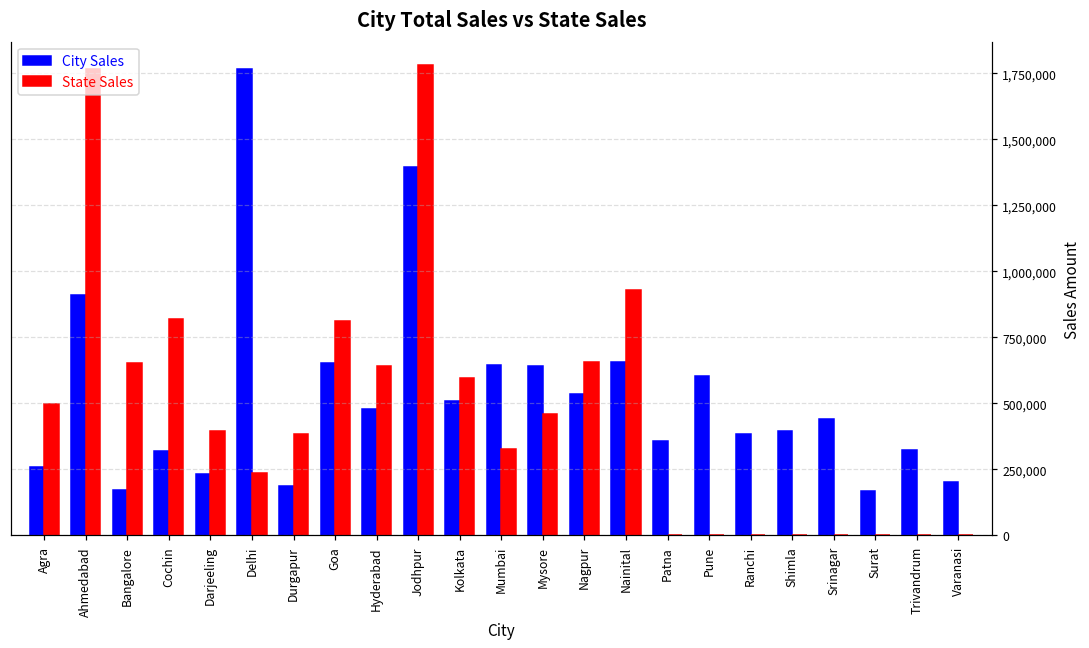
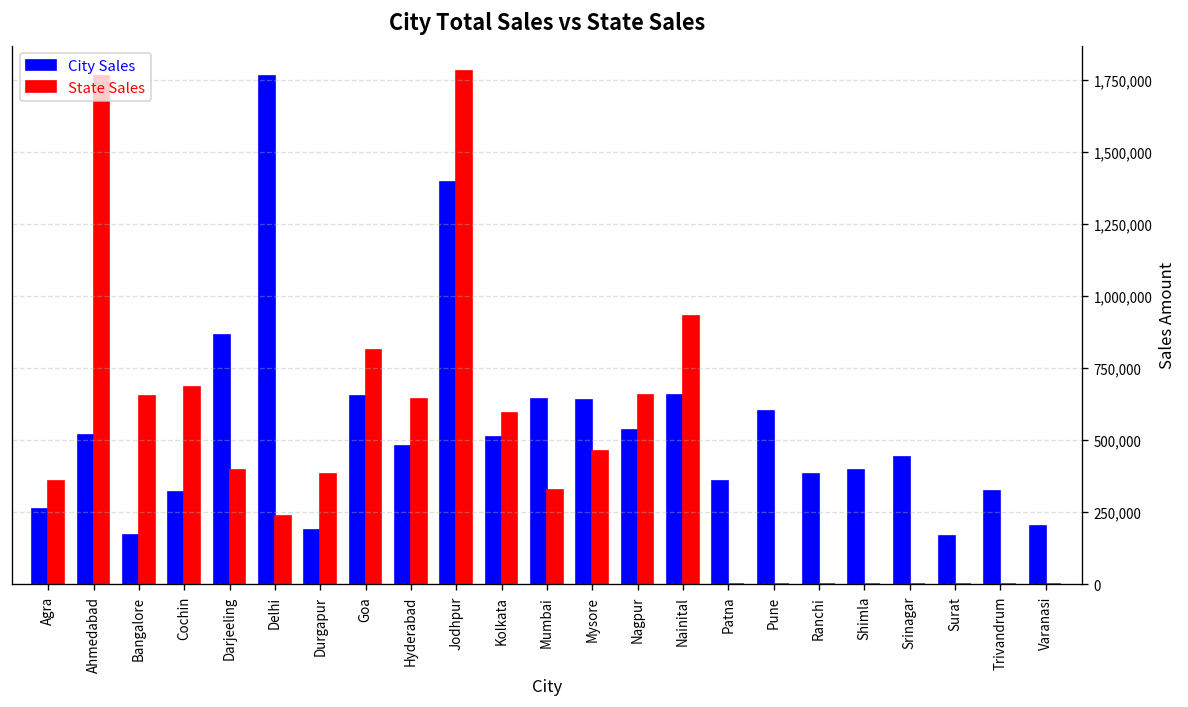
State Sales, Agra: 500,000 -> 360,000
City Sales, Ahmedabad: 910,000 -> 520,000
State Sales, Cochin: 820,000 -> 690,000
City Sales, Darjeeling: 230,000 -> 860,000
